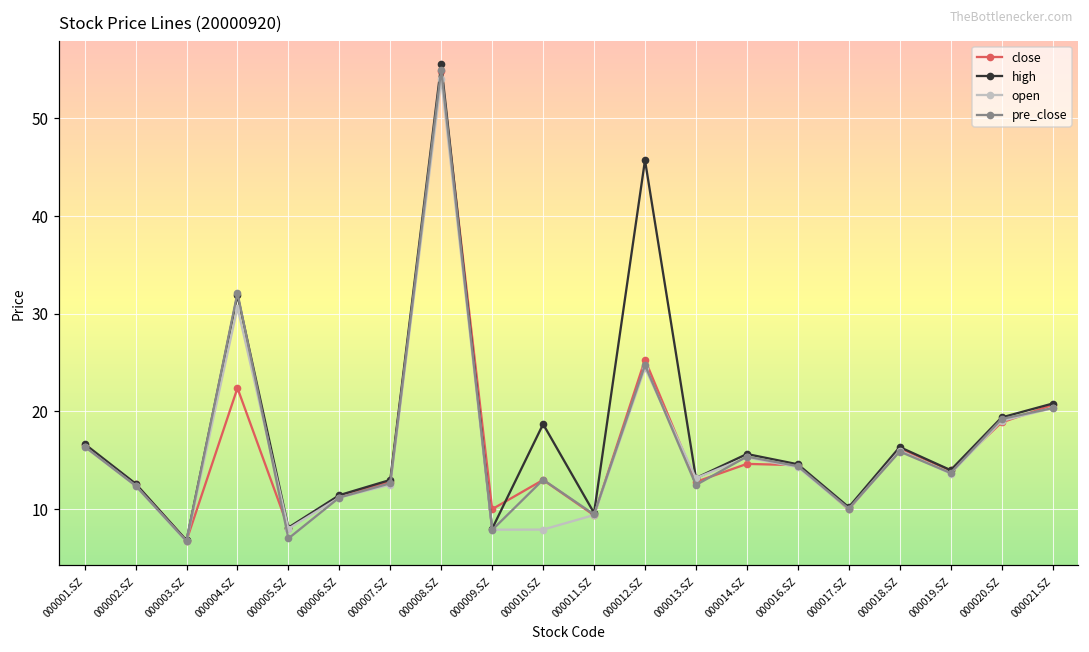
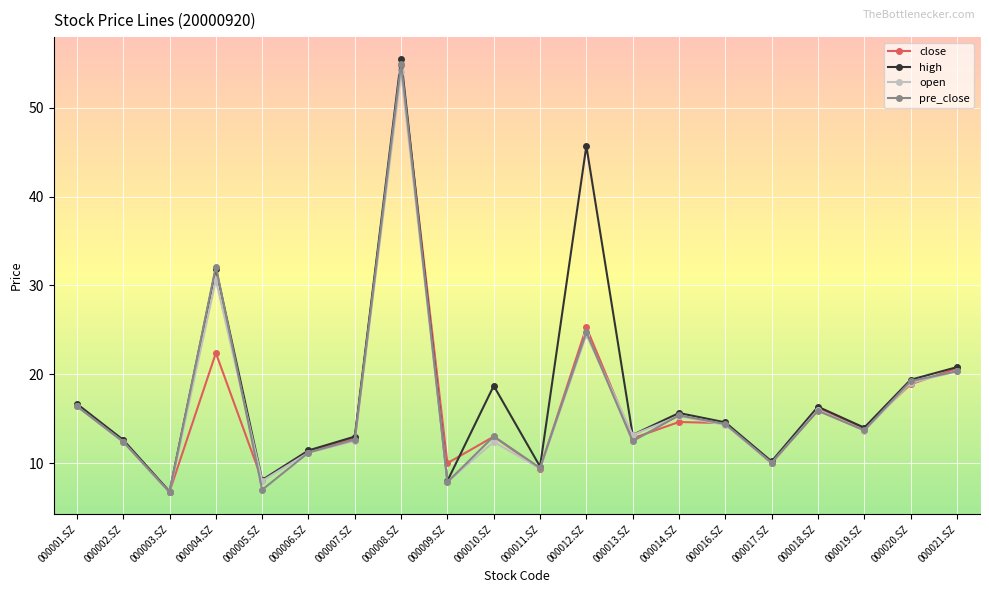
open, 000010.SZ: 8 -> 12
